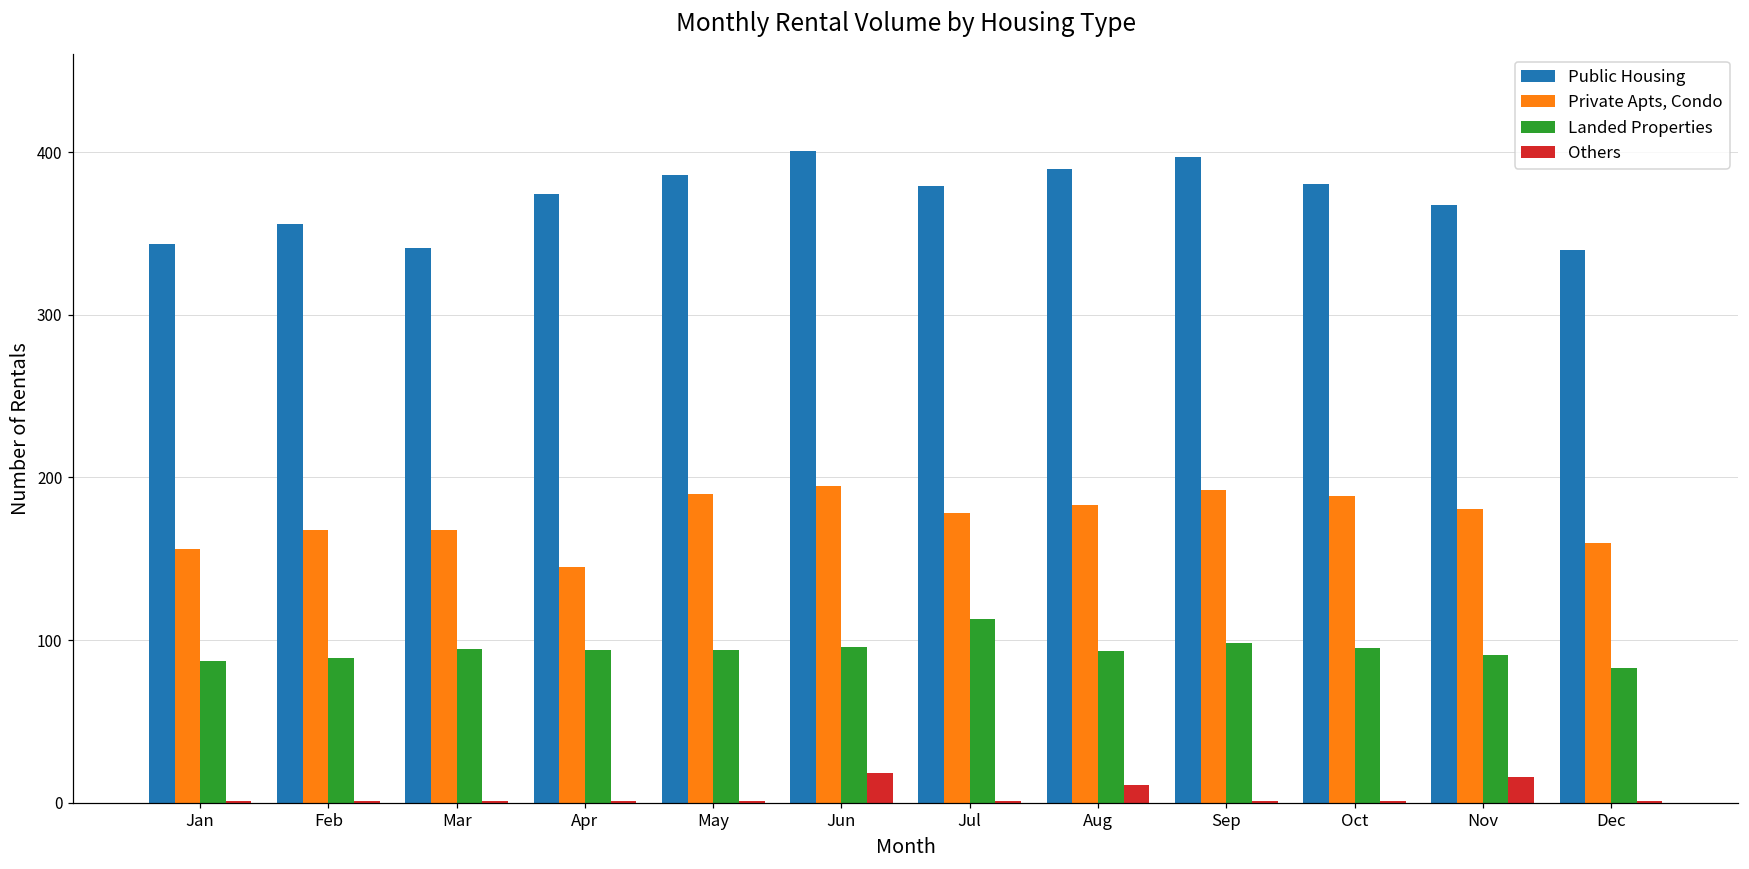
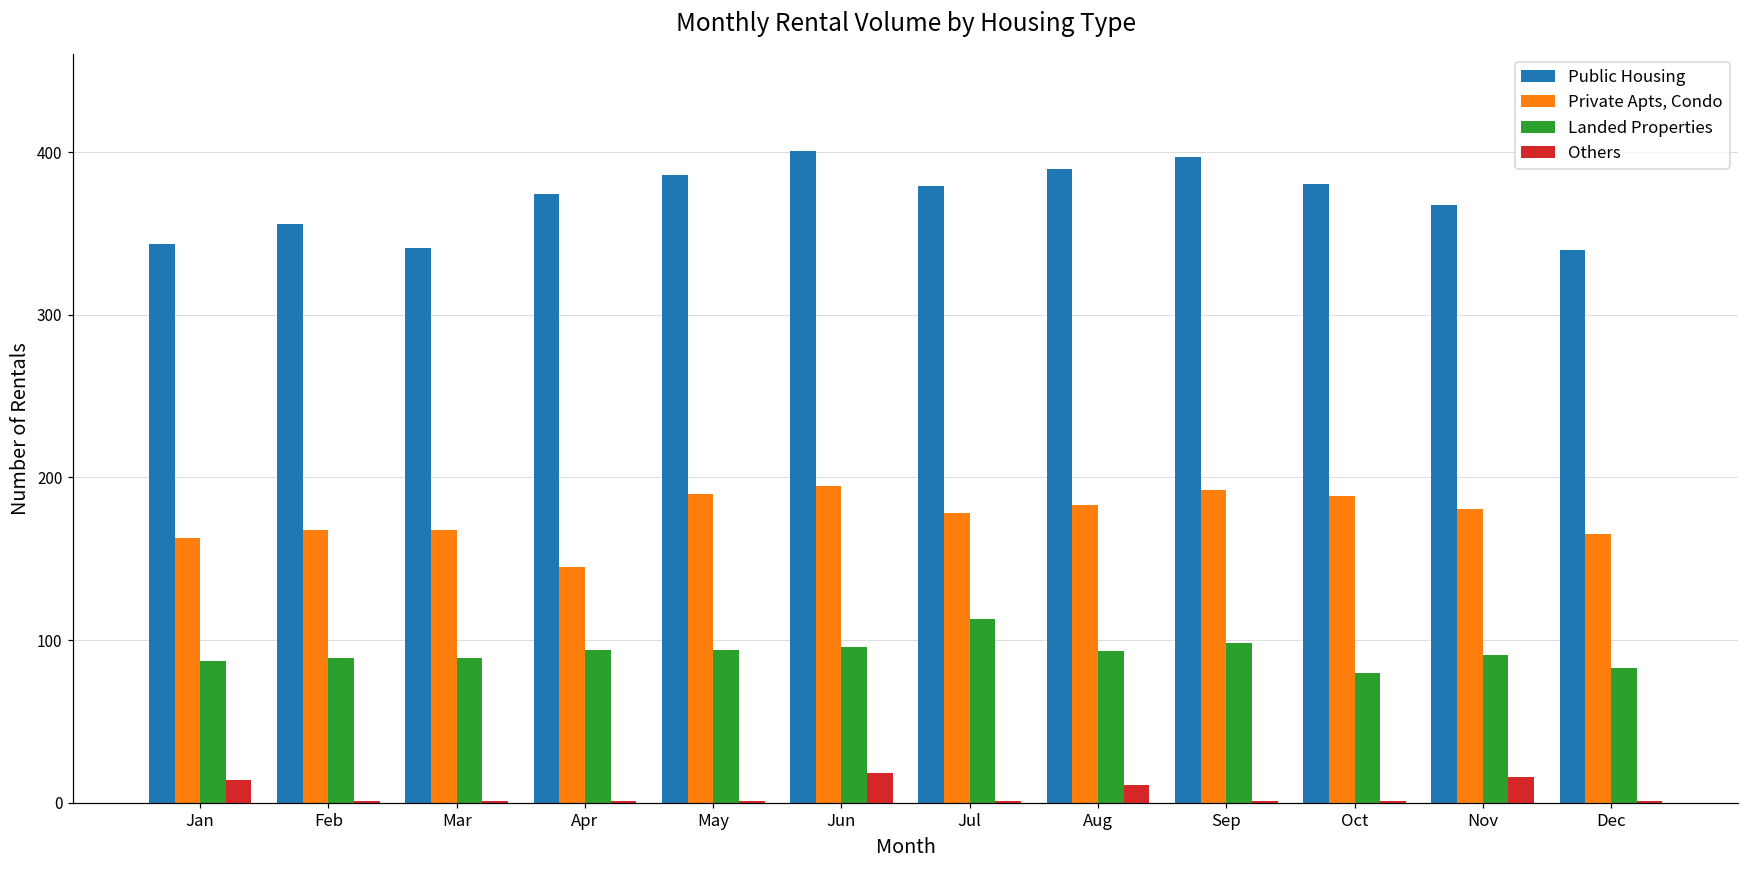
Private Apts, Condo, Jan: 156 -> 163
Others, Jan: 1 -> 14
Landed Properties, Mar: 95 -> 89
Landed Properties, Oct: 95 -> 80
Private Apts, Condo, Dec: 160 -> 165
